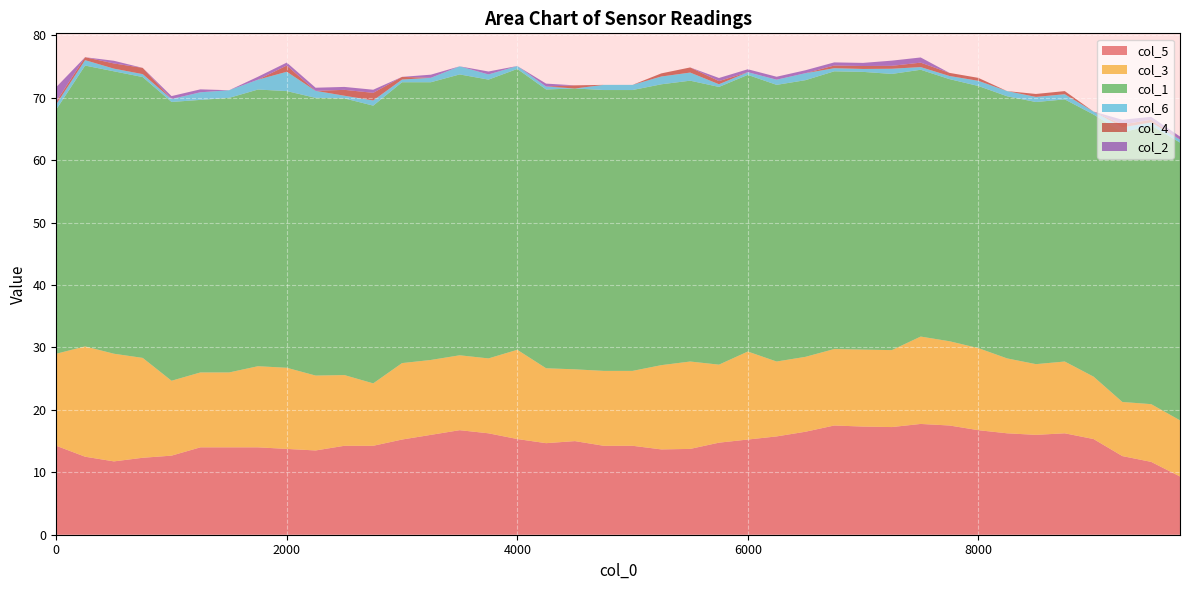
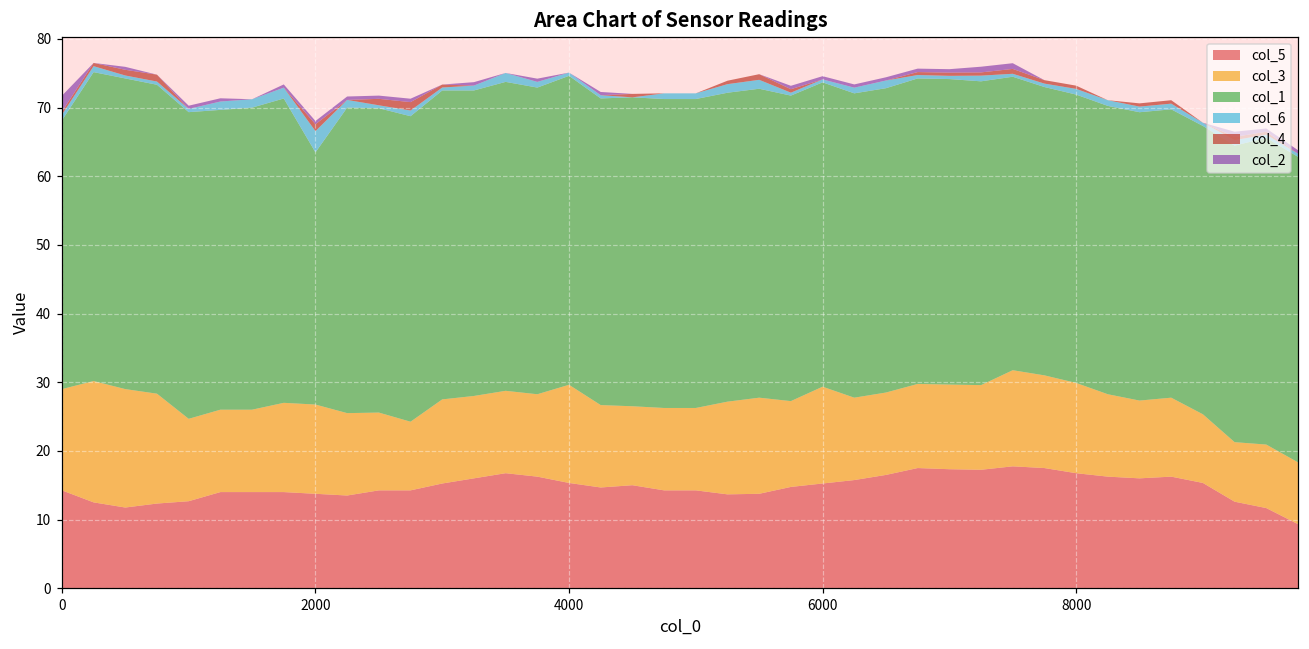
col_1, 2000: 44 -> 37
